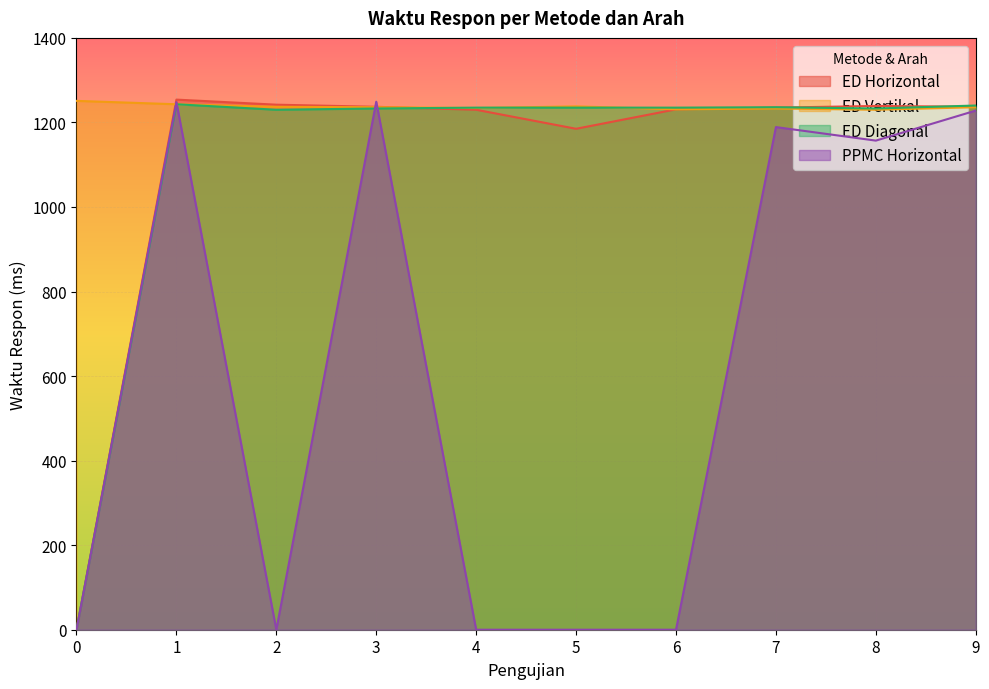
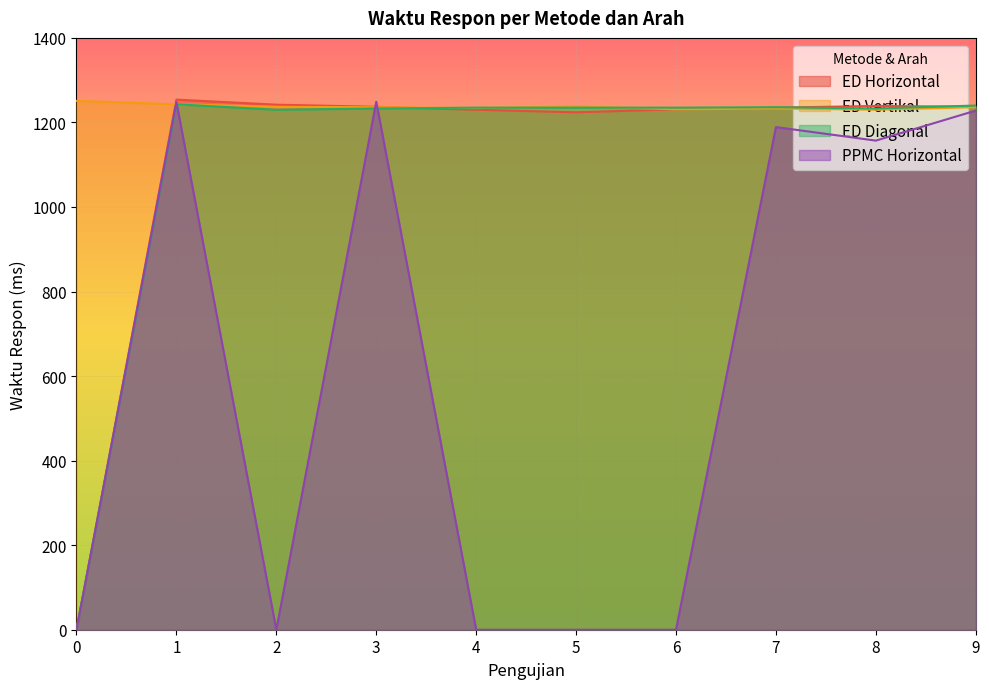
ED Horizontal, 5: 1190 -> 1220
